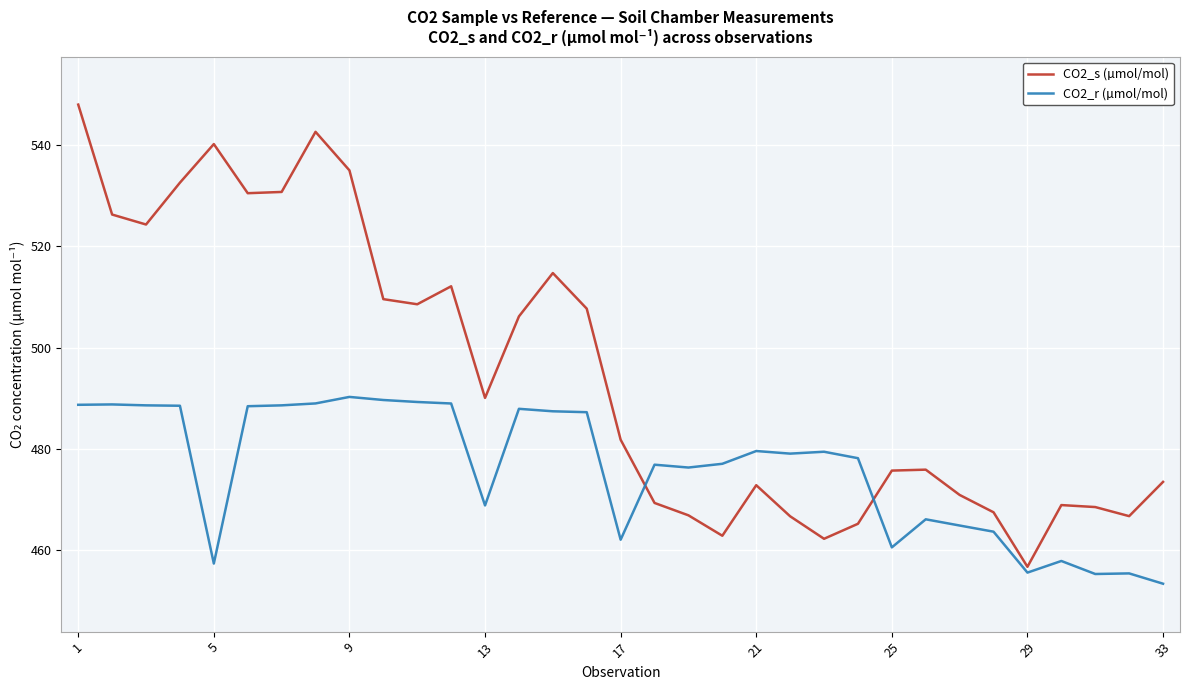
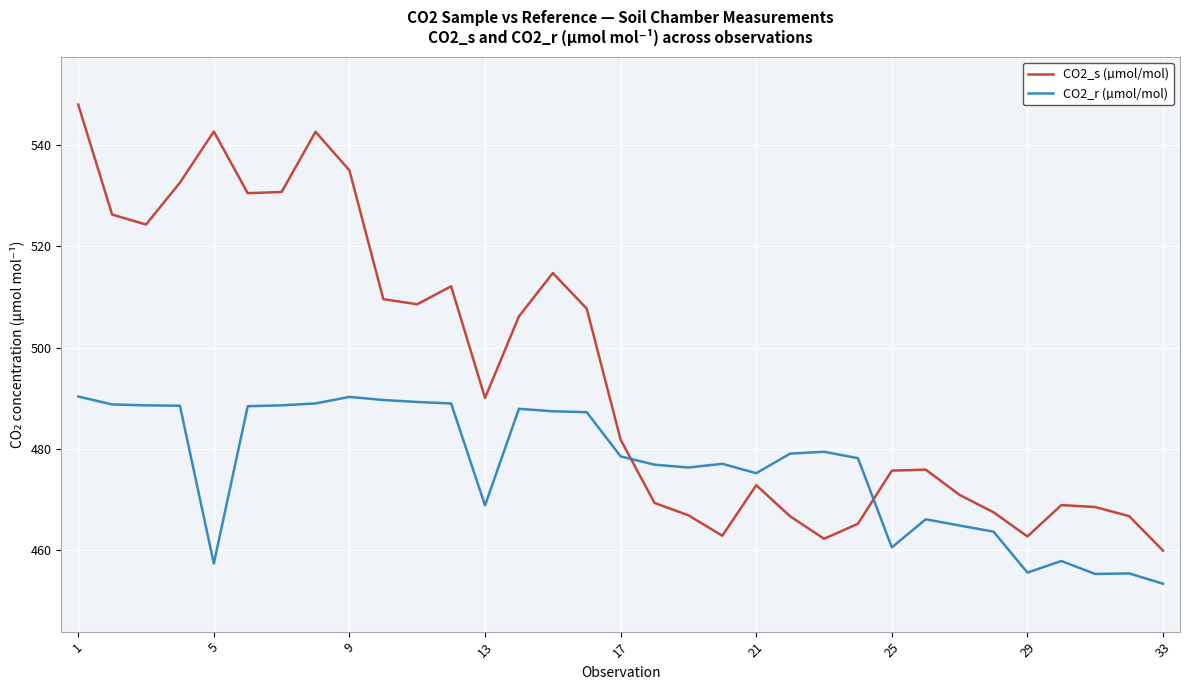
CO2_r (µmol/mol), 1: 489 -> 490
CO2_s (µmol/mol), 5: 540 -> 543
CO2_r (µmol/mol), 17: 462 -> 479
CO2_r (µmol/mol), 21: 480 -> 475
CO2_s (µmol/mol), 29: 457 -> 463
CO2_s (µmol/mol), 33: 473 -> 460
